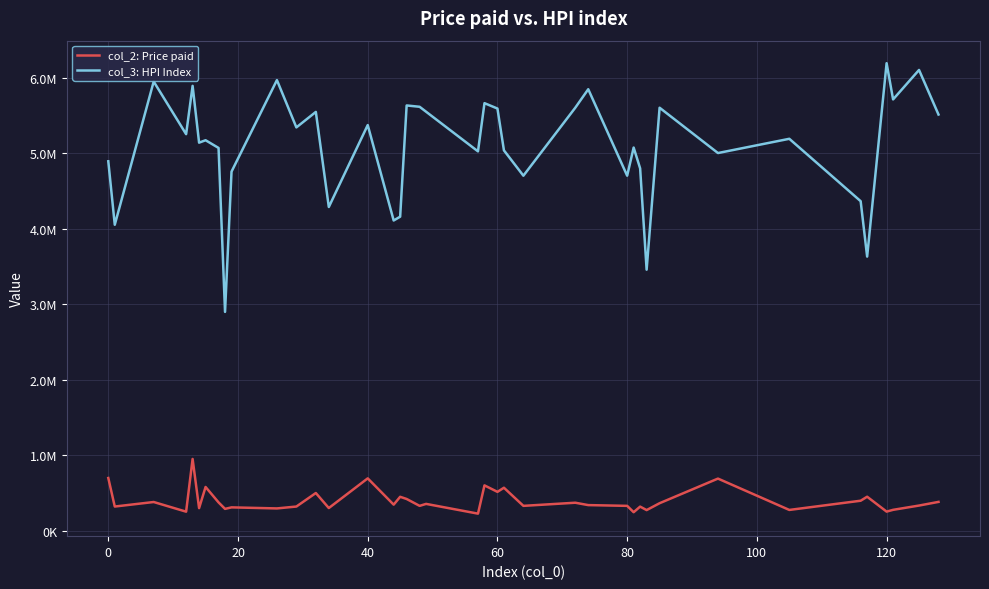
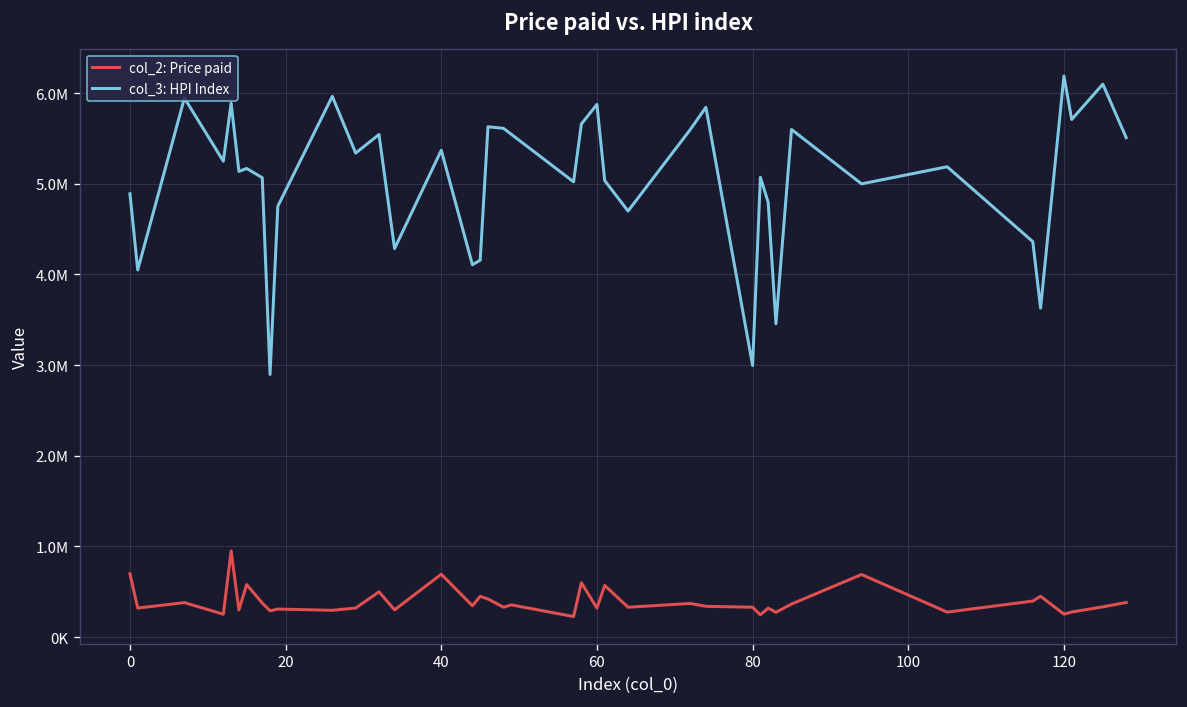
col_2: Price paid, 60: 500000 -> 300000
col_3: HPI Index, 60: 5600000 -> 5900000
col_3: HPI Index, 80: 4700000 -> 3000000
